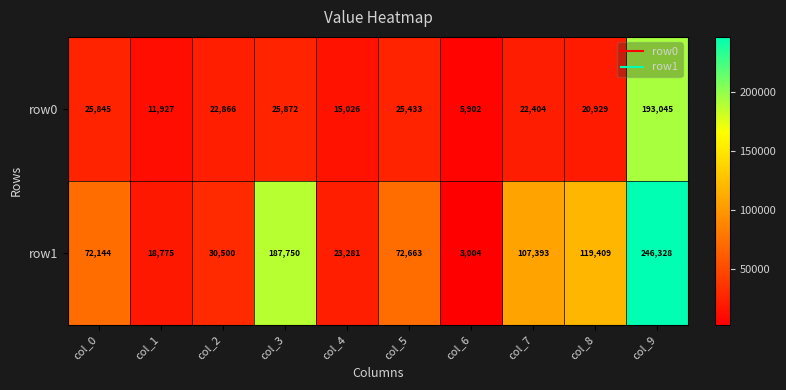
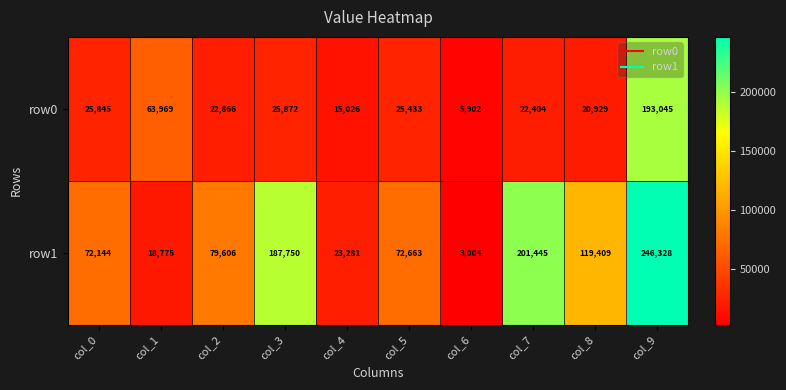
row0, col_1: 11,927 -> 63,969
row1, col_2: 30,500 -> 79,606
row1, col_7: 107,393 -> 201,445
